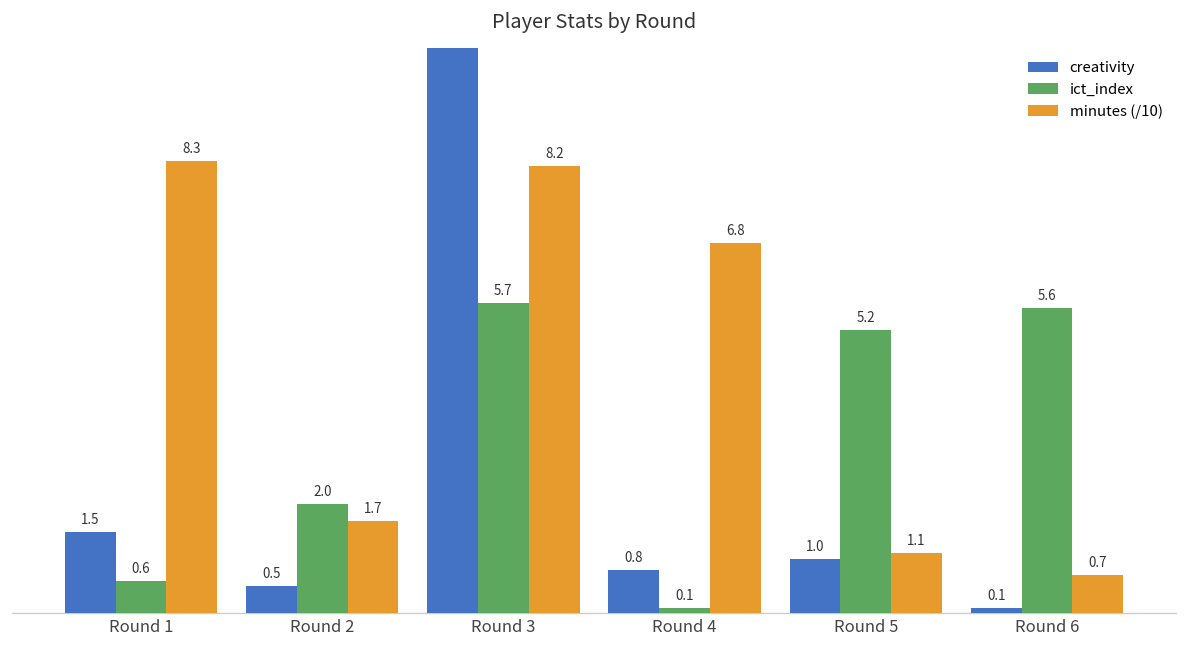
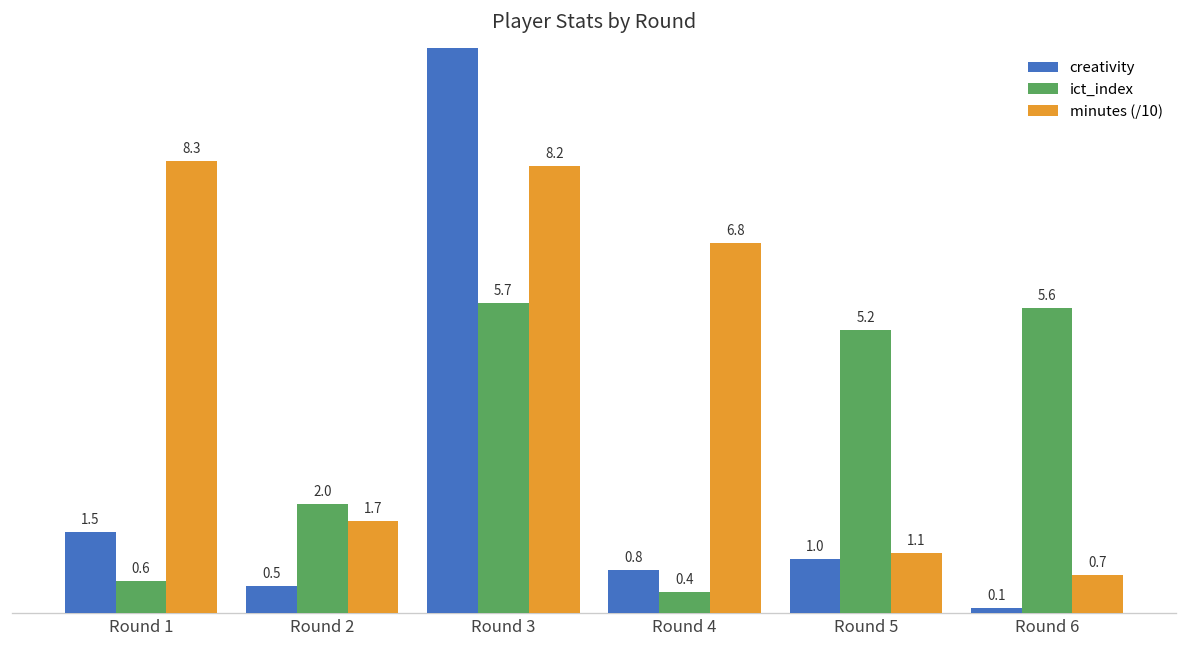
ict_index, Round 4: 0.1 -> 0.4
